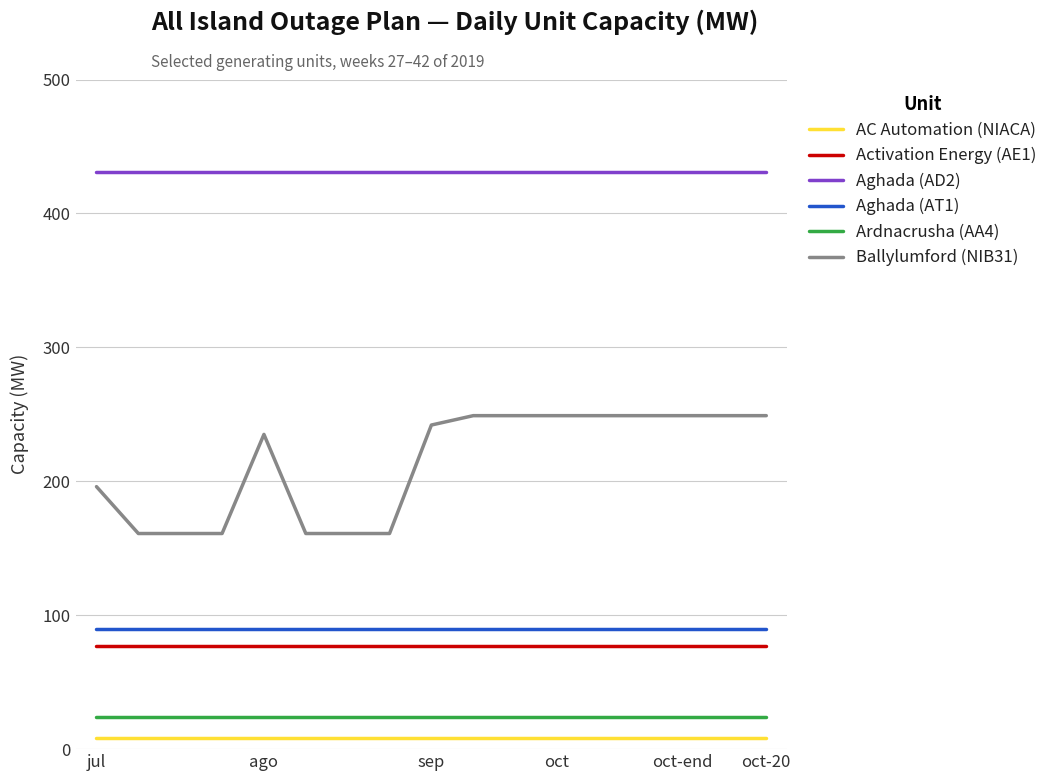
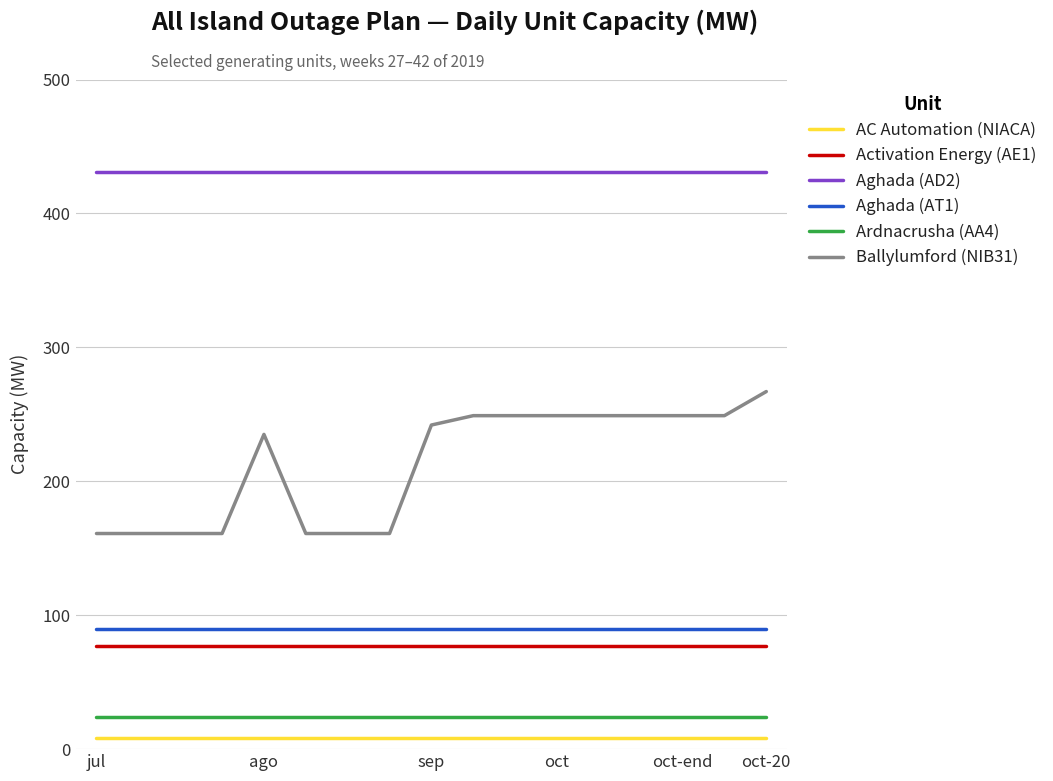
Ballylumford (NIB31), jul: 196 -> 161
Ballylumford (NIB31), oct-20: 249 -> 267
